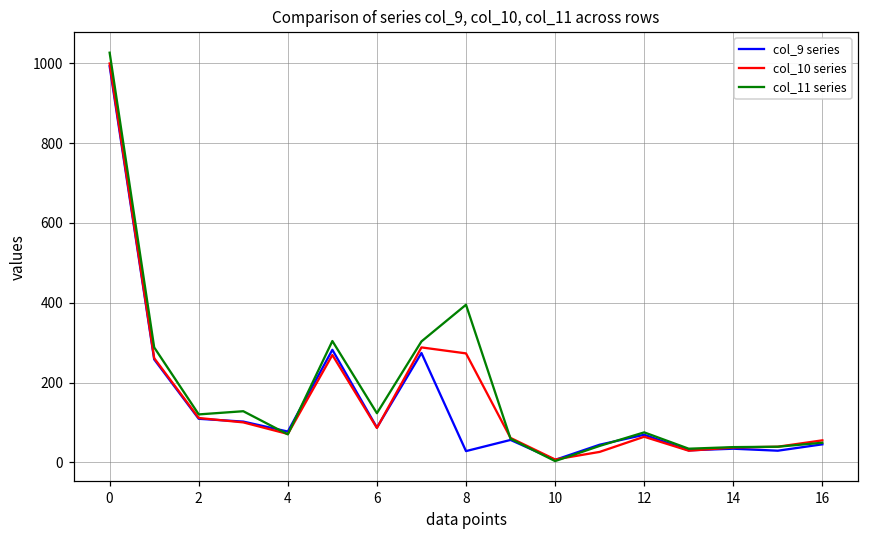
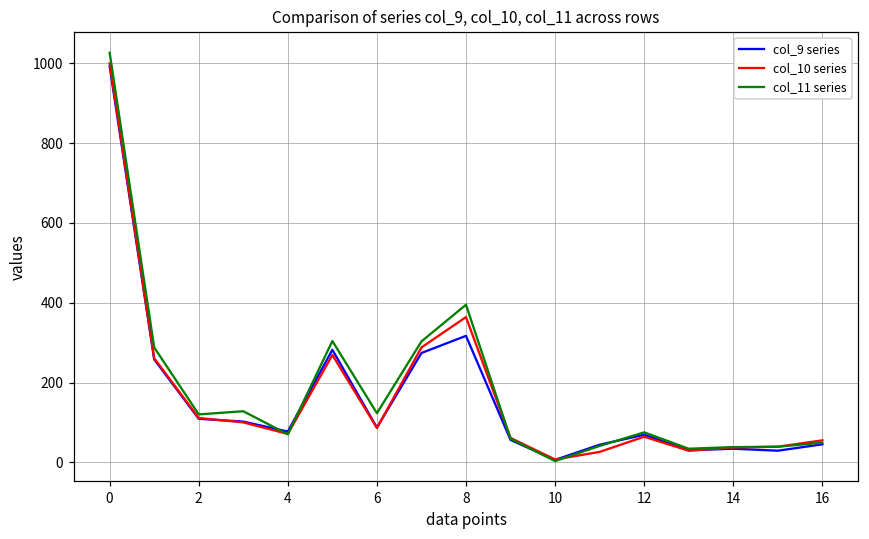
col_9 series, 8: 30 -> 320
col_10 series, 8: 270 -> 360
